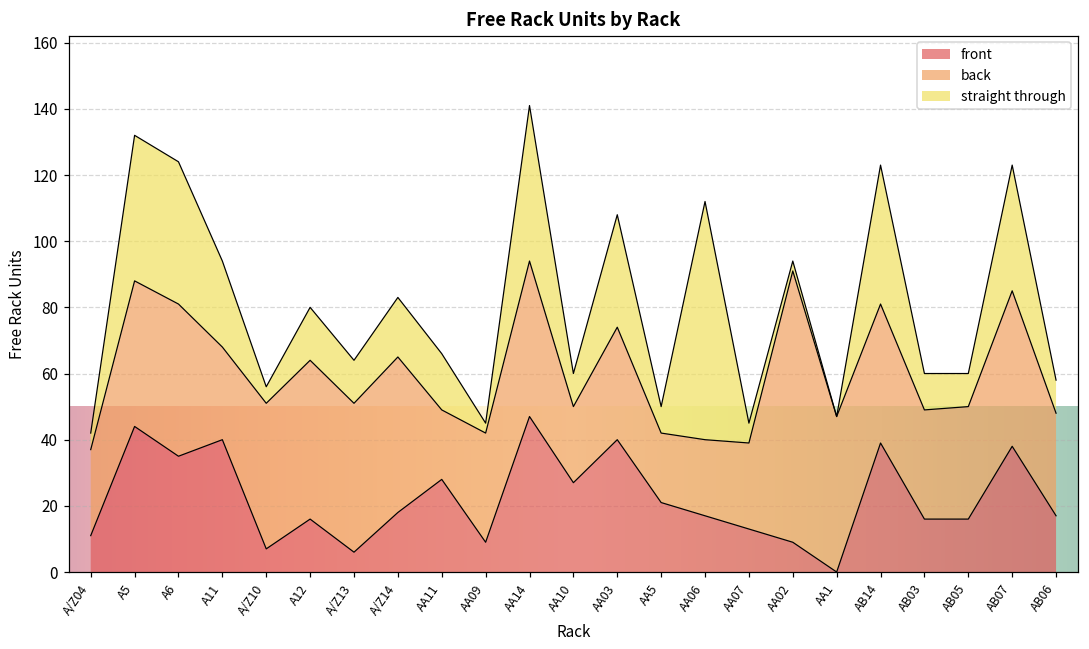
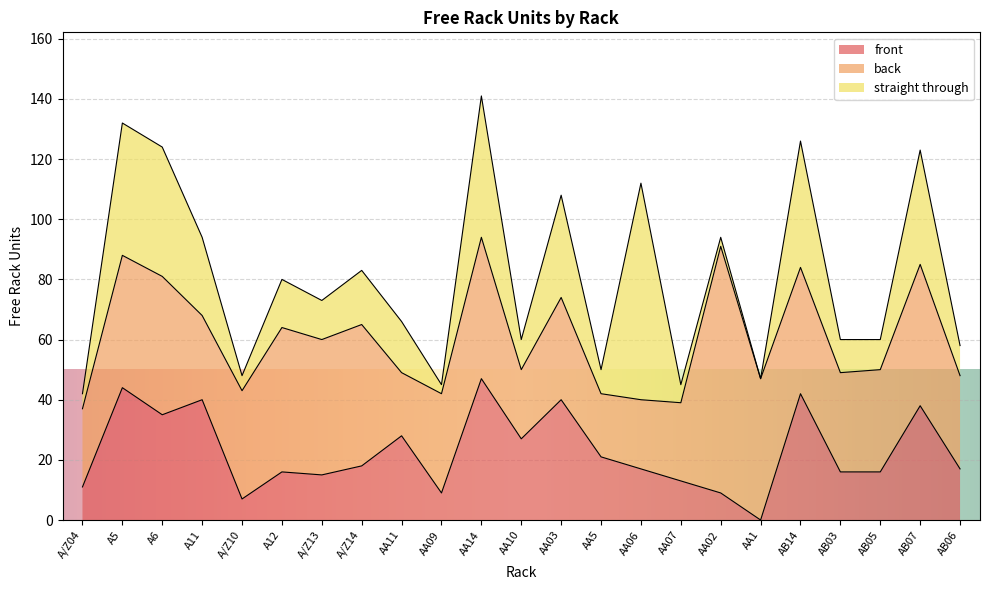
back, A/Z10: 44 -> 36
front, A/Z13: 6 -> 15
front, AB14: 39 -> 42
